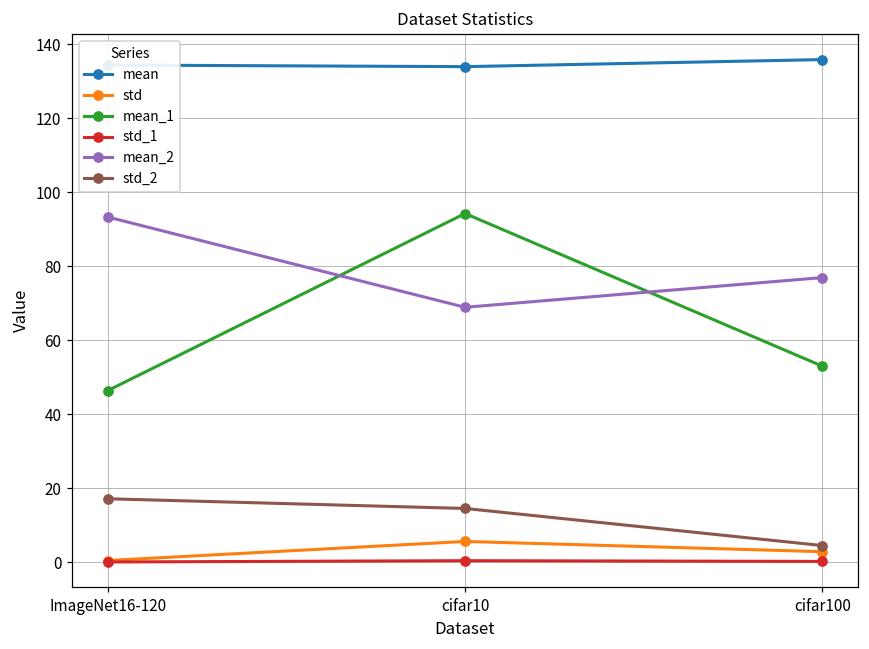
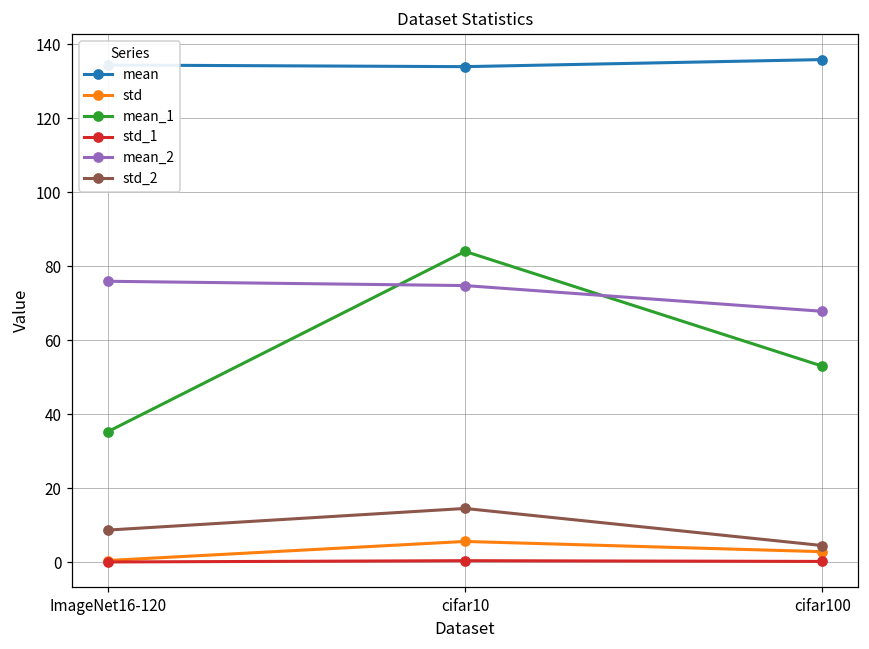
mean_1, ImageNet16-120: 46 -> 35
mean_2, ImageNet16-120: 93 -> 76
std_2, ImageNet16-120: 17 -> 9
mean_1, cifar10: 94 -> 84
mean_2, cifar10: 69 -> 75
mean_2, cifar100: 77 -> 68
